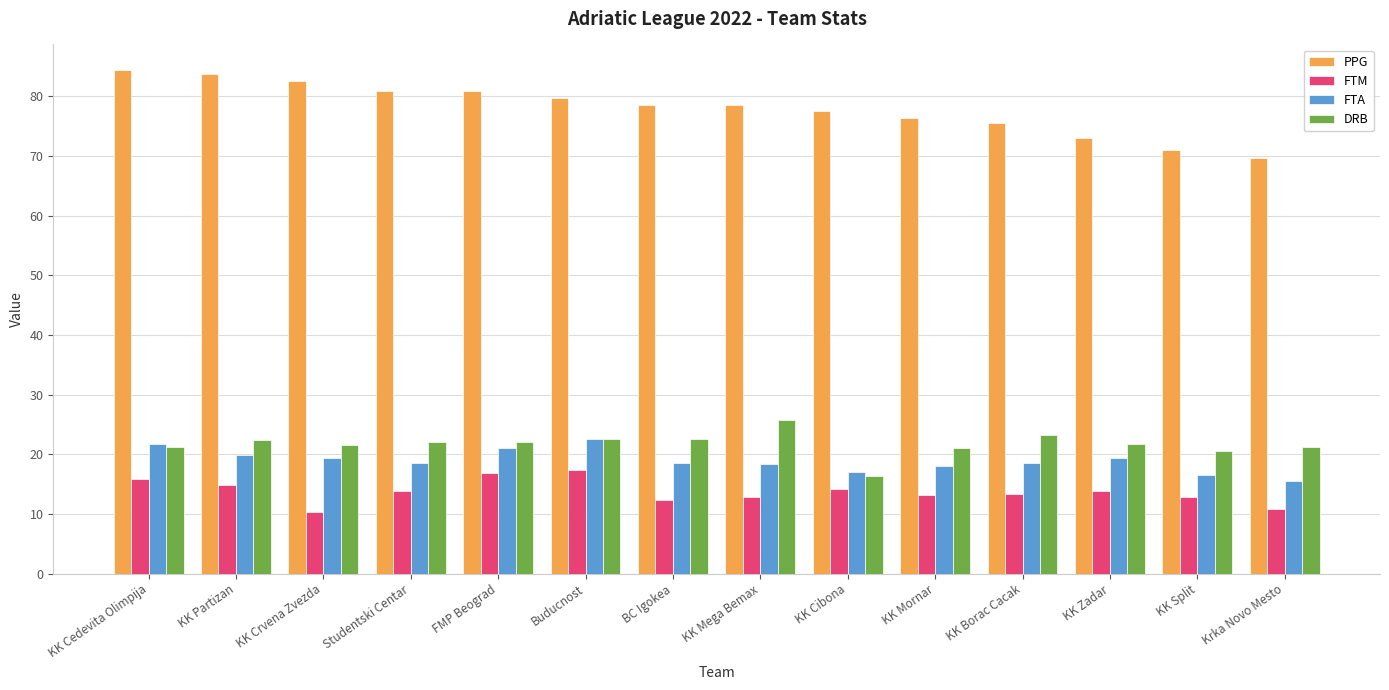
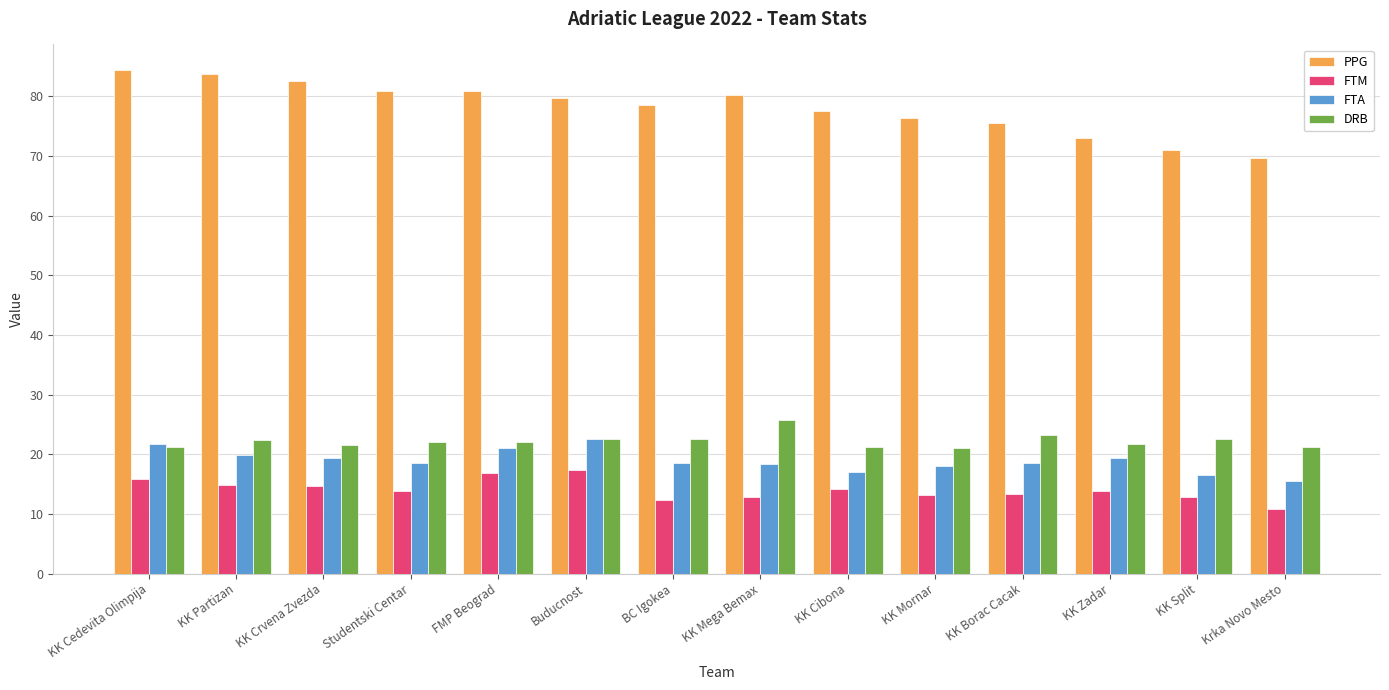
FTM, KK Crvena Zvezda: 10 -> 15
PPG, KK Mega Bemax: 79 -> 80
DRB, KK Cibona: 16 -> 21
DRB, KK Split: 21 -> 23
